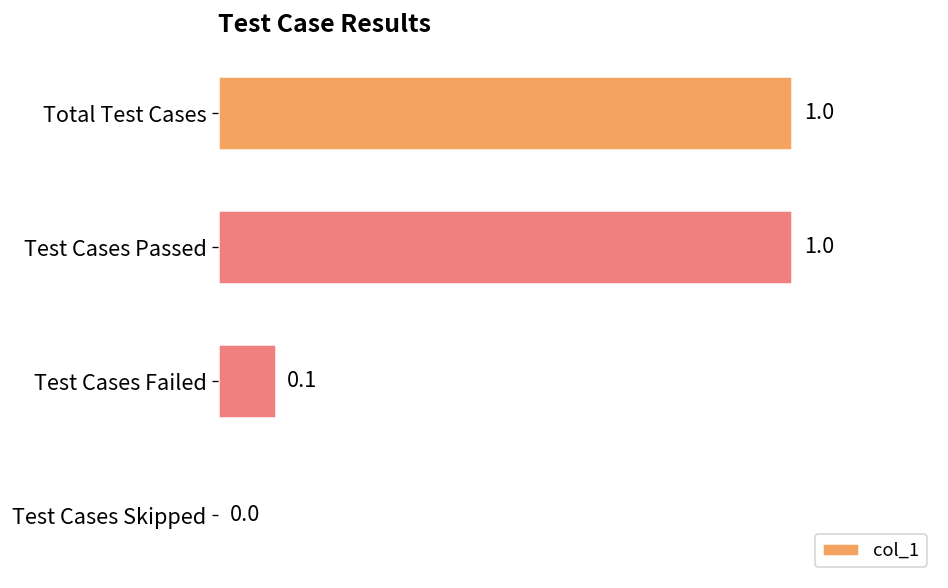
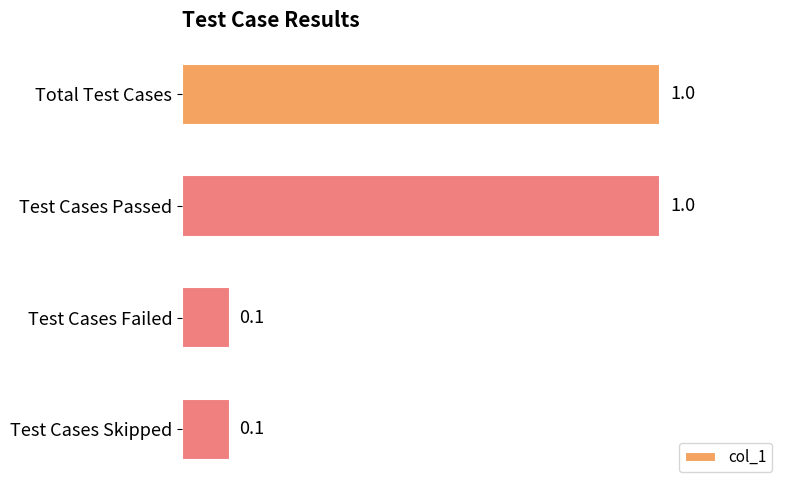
Test Cases Skipped: 0.0 -> 0.1
